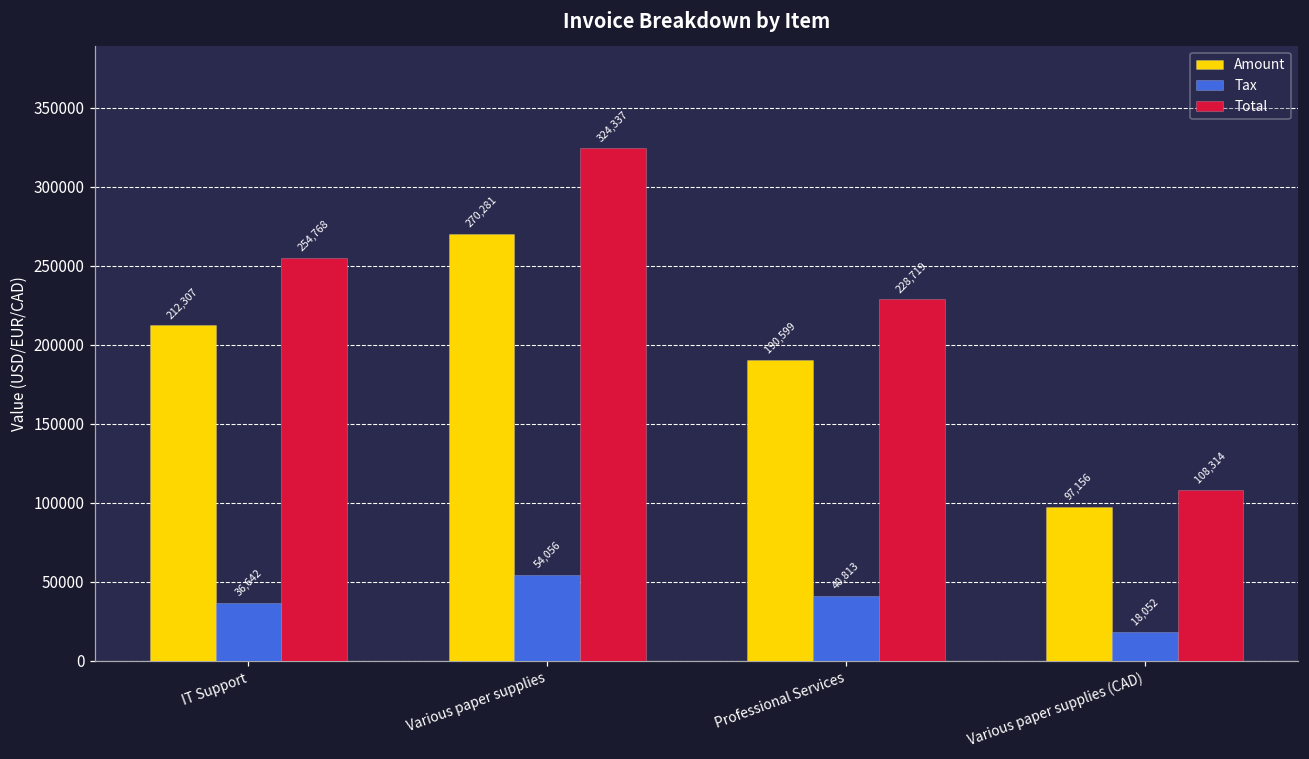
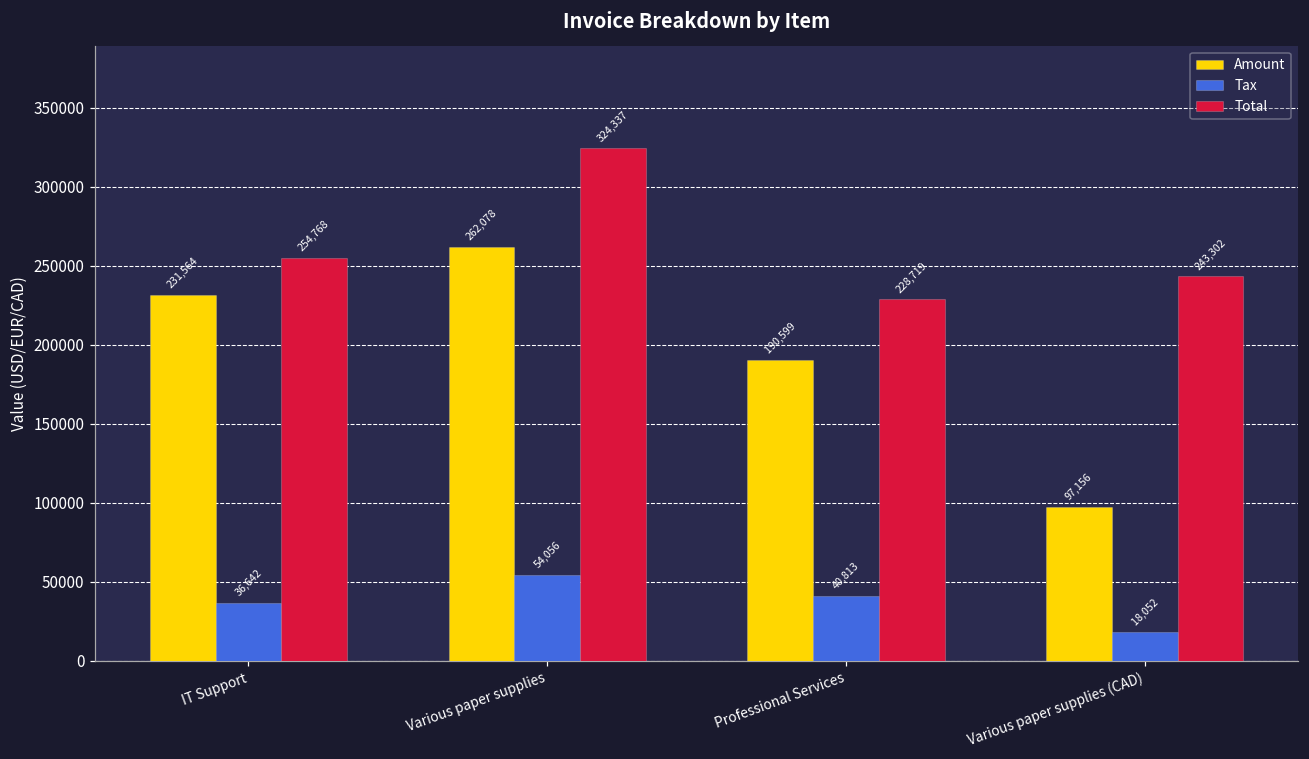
Amount, IT Support: 212,307 -> 231,564
Amount, Various paper supplies: 270,281 -> 262,078
Total, Various paper supplies (CAD): 108,314 -> 243,302
